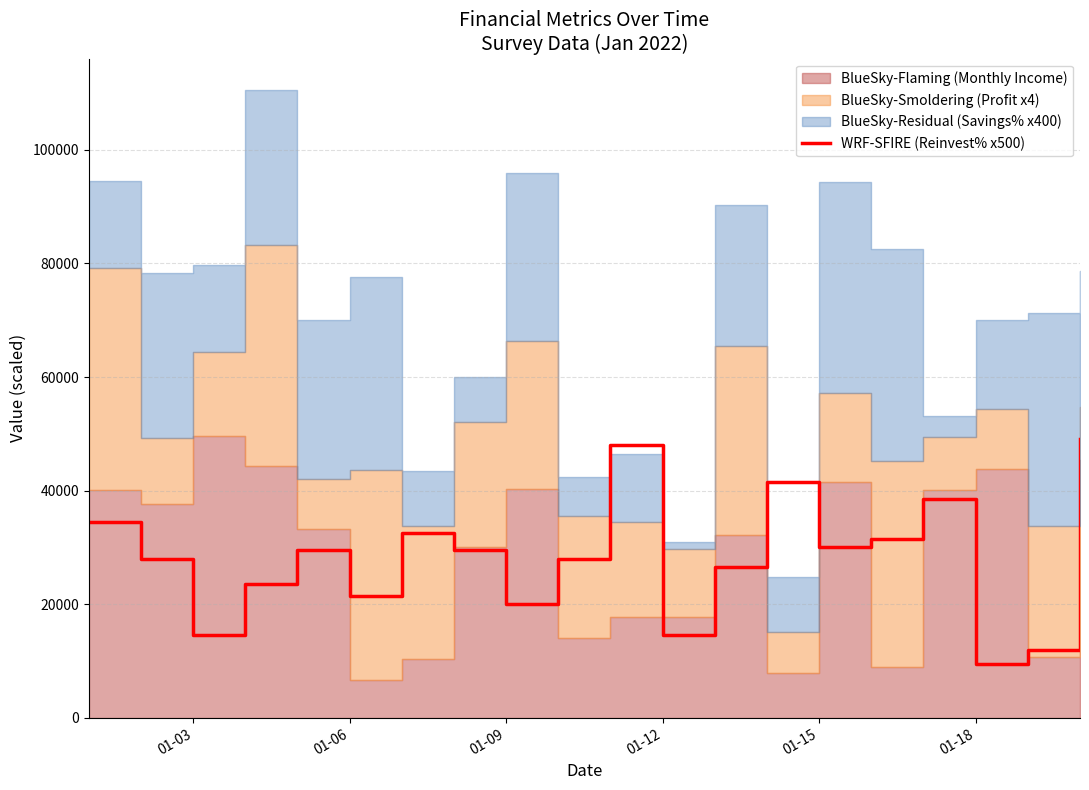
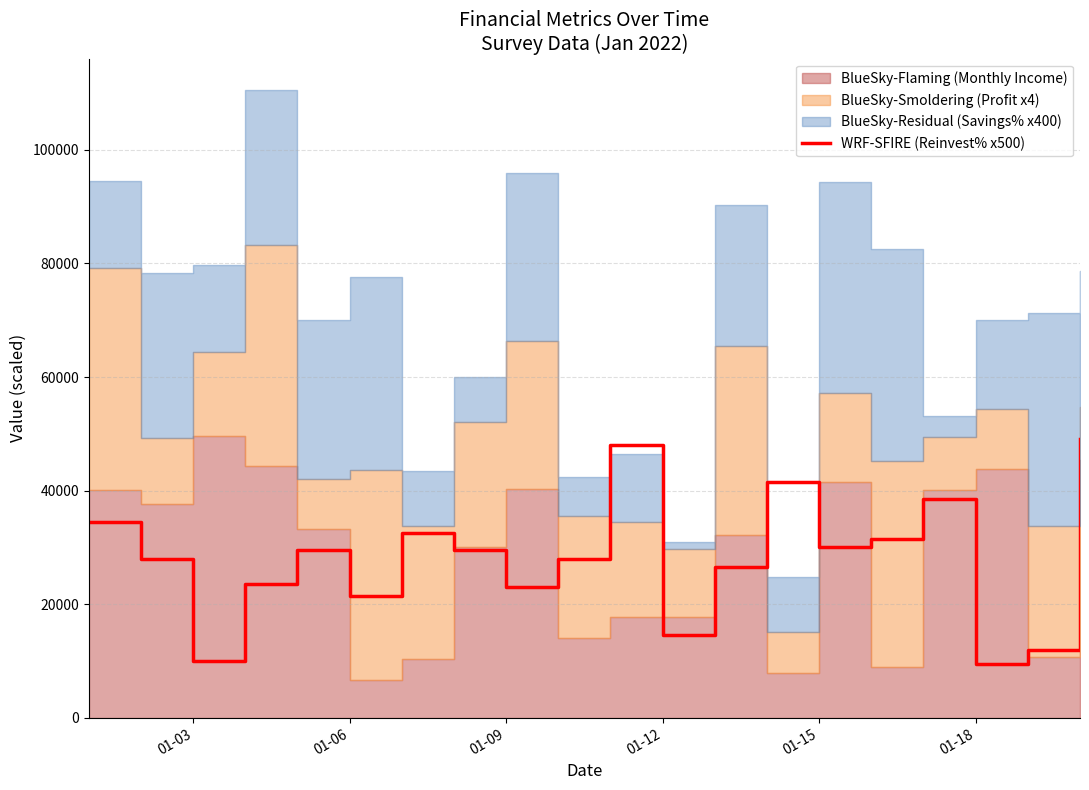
WRF-SFIRE (Reinvest% x500), 01-03: 15000 -> 10000
WRF-SFIRE (Reinvest% x500), 01-09: 20000 -> 23000
